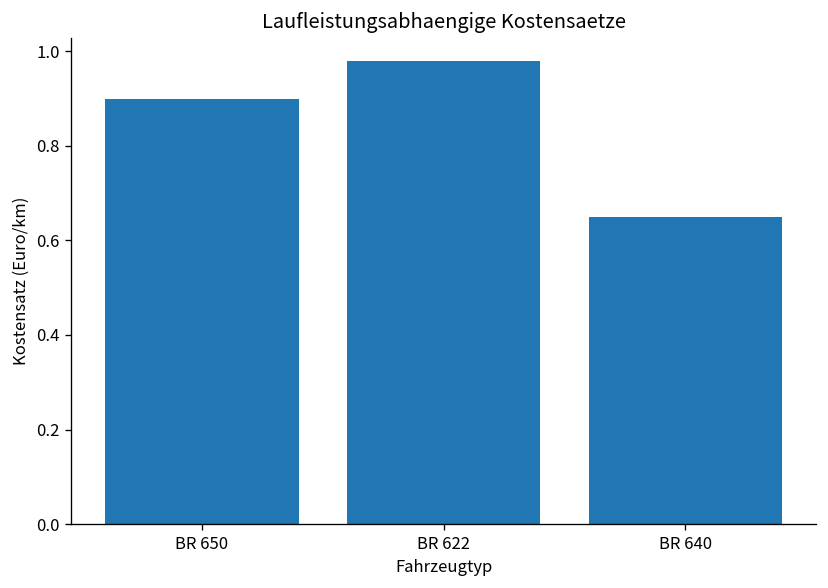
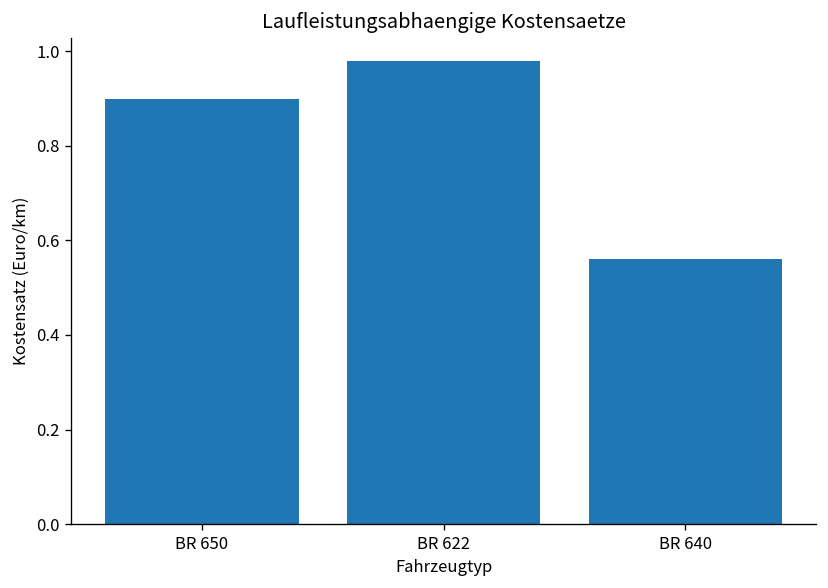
BR 640: 0.65 -> 0.56
